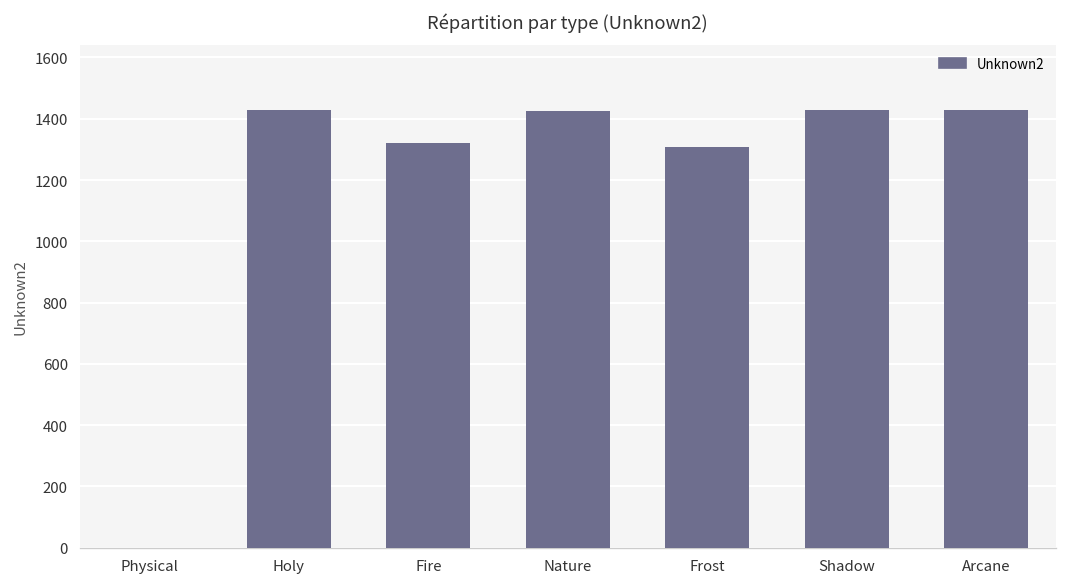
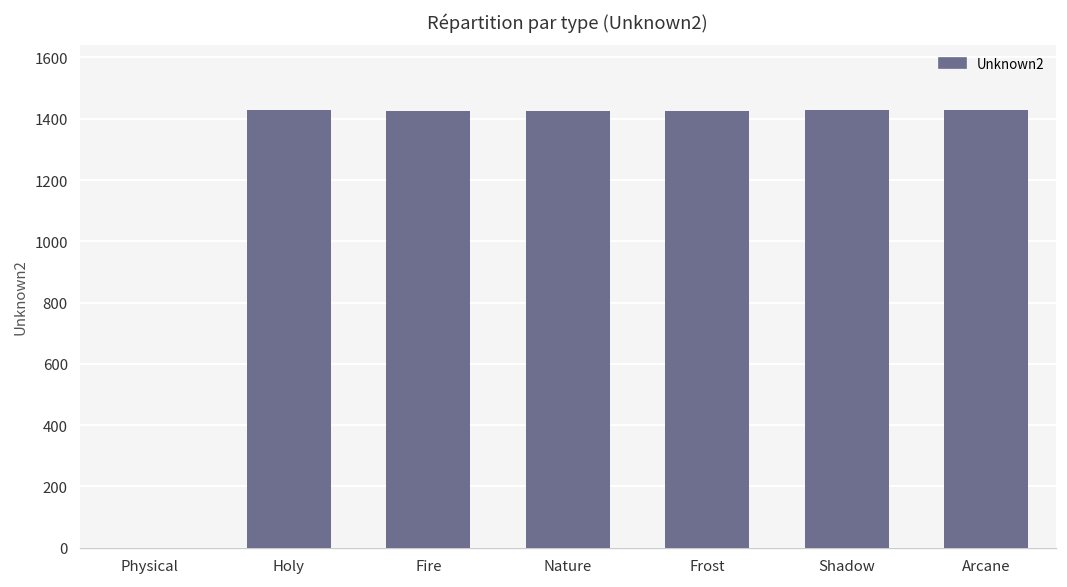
Fire: 1320 -> 1420
Frost: 1310 -> 1430
